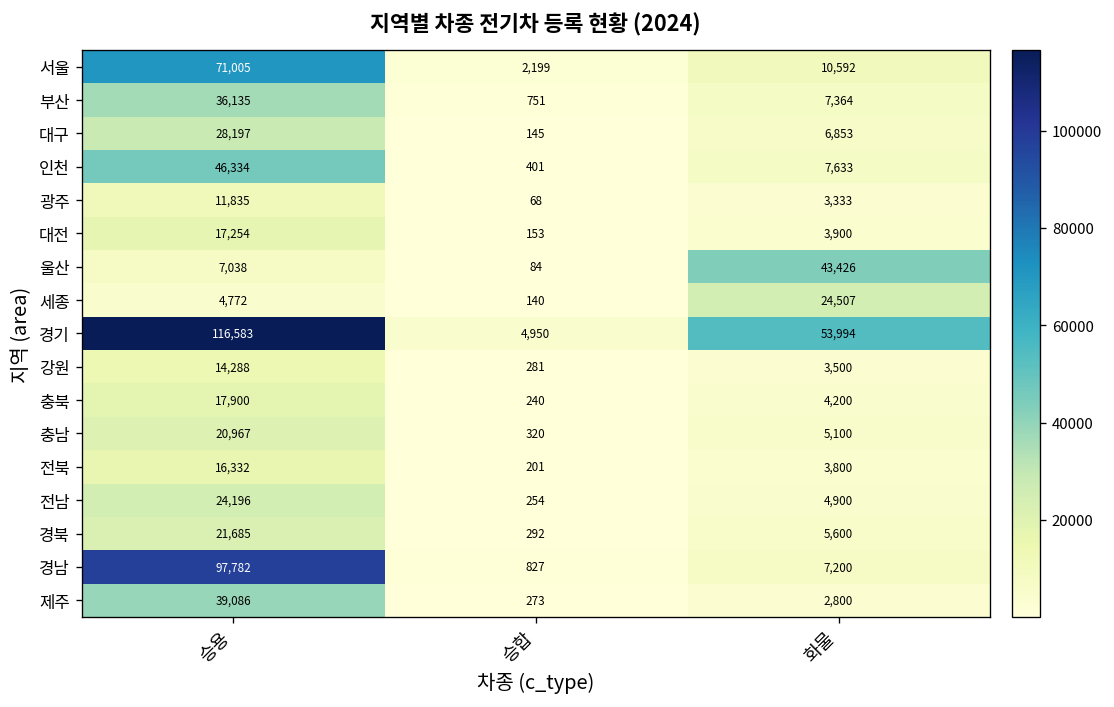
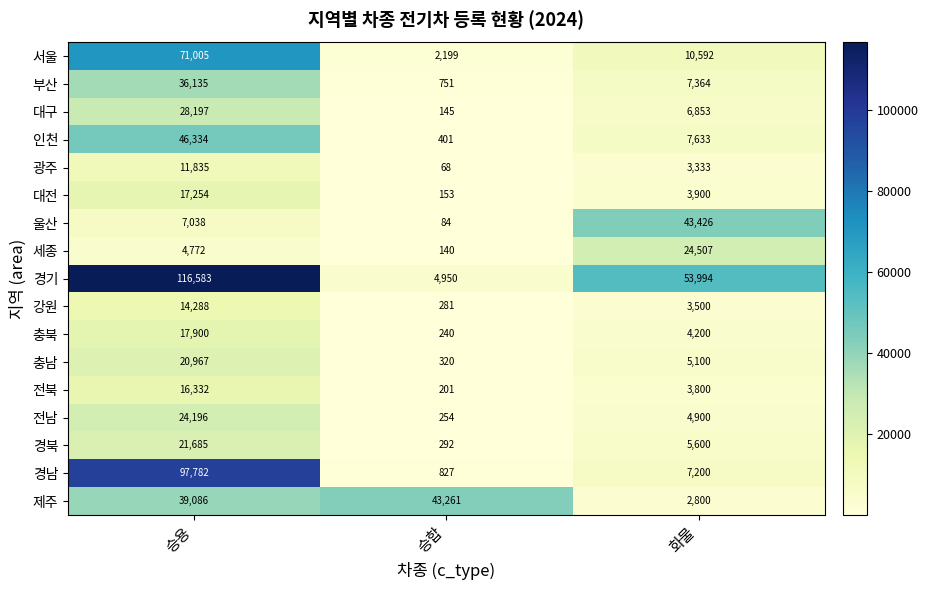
제주, 승합: 273 -> 43,261
